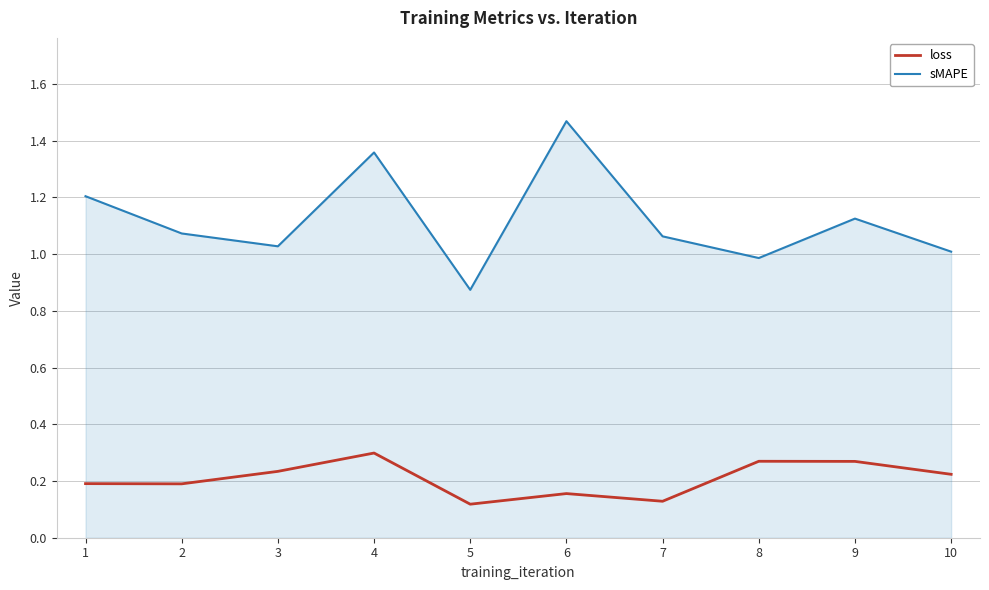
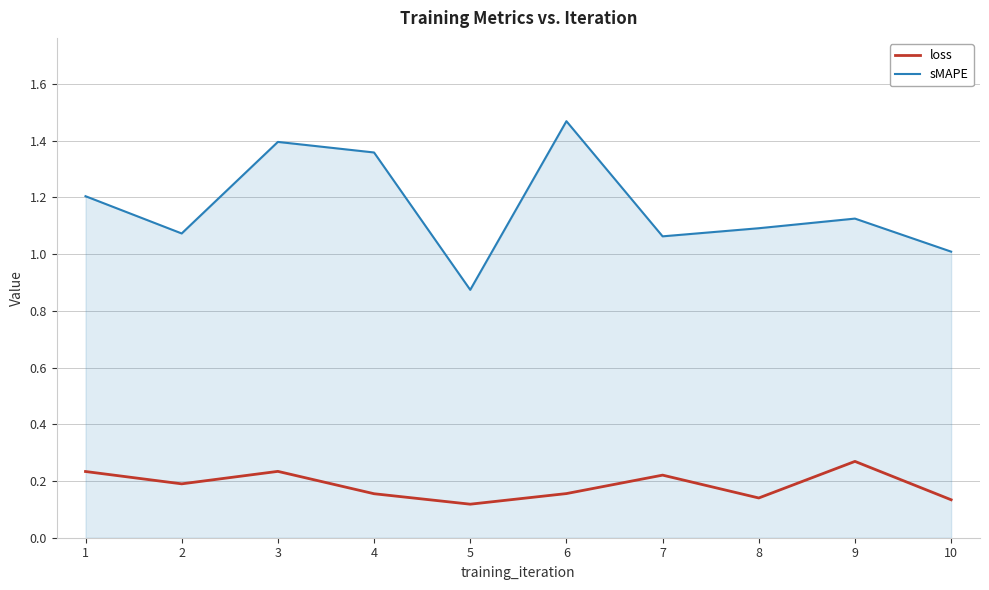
loss, 1: 0.19 -> 0.23
sMAPE, 3: 1.03 -> 1.40
loss, 4: 0.30 -> 0.16
loss, 7: 0.13 -> 0.22
loss, 8: 0.27 -> 0.14
sMAPE, 8: 0.99 -> 1.09
loss, 10: 0.22 -> 0.13
